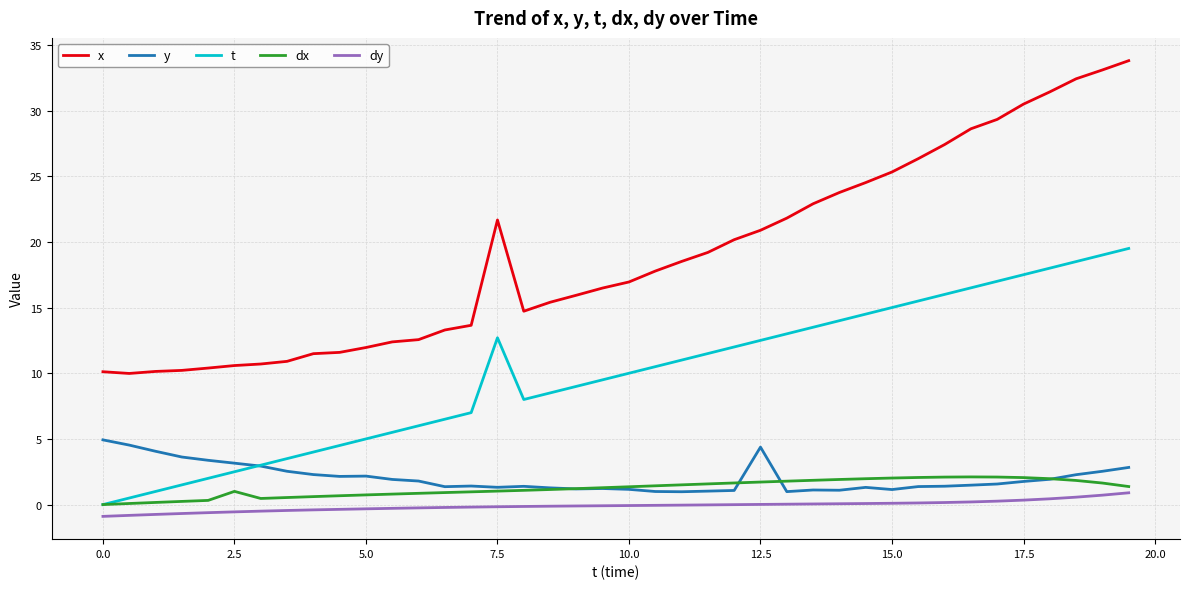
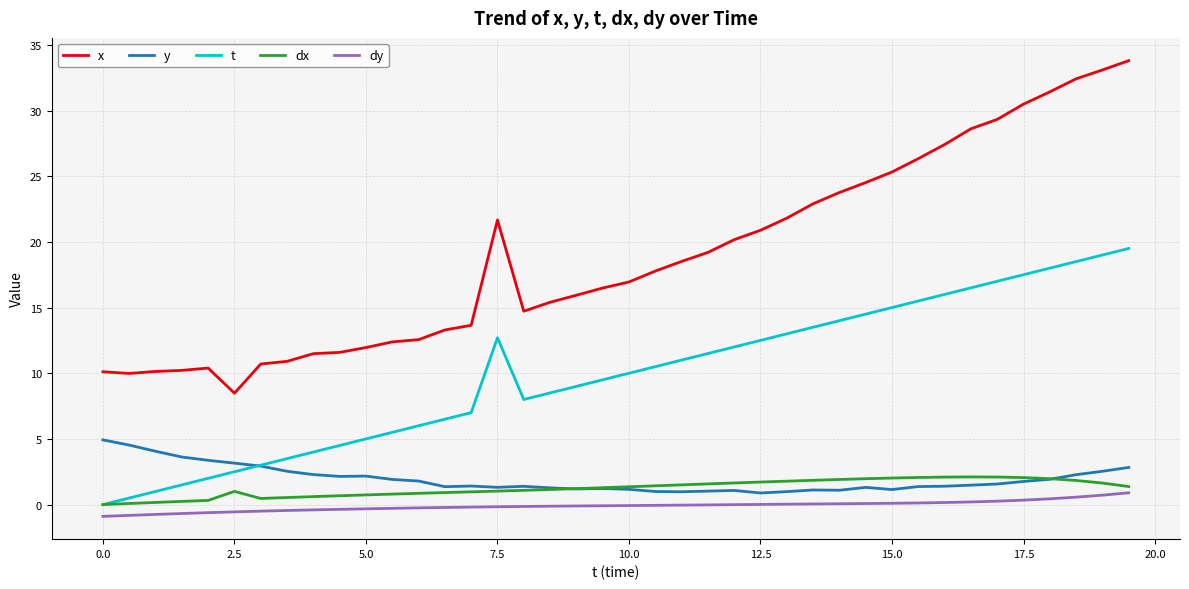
x, 2.5: 10.6 -> 8.5
y, 12.5: 4.4 -> 0.9
